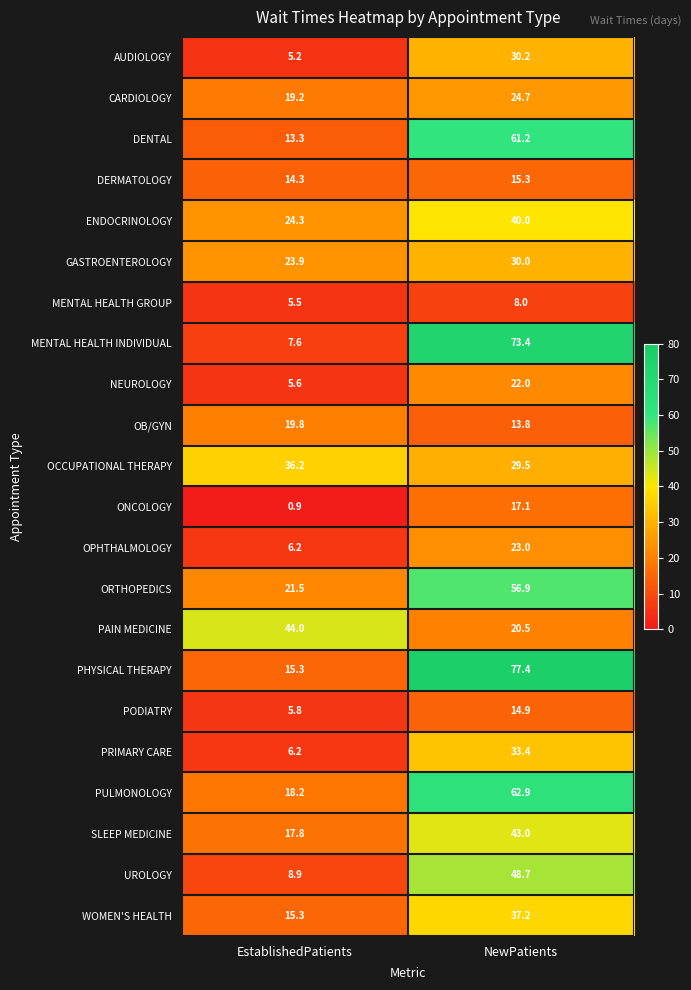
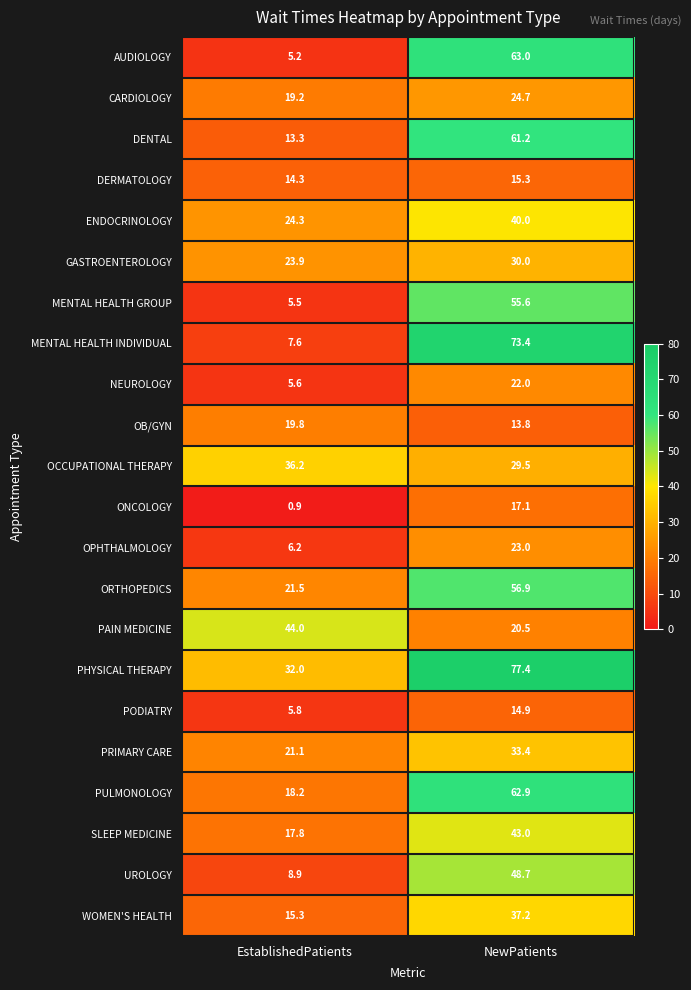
AUDIOLOGY, NewPatients: 30.2 -> 63.0
MENTAL HEALTH GROUP, NewPatients: 8.0 -> 55.6
PHYSICAL THERAPY, EstablishedPatients: 15.3 -> 32.0
PRIMARY CARE, EstablishedPatients: 6.2 -> 21.1
